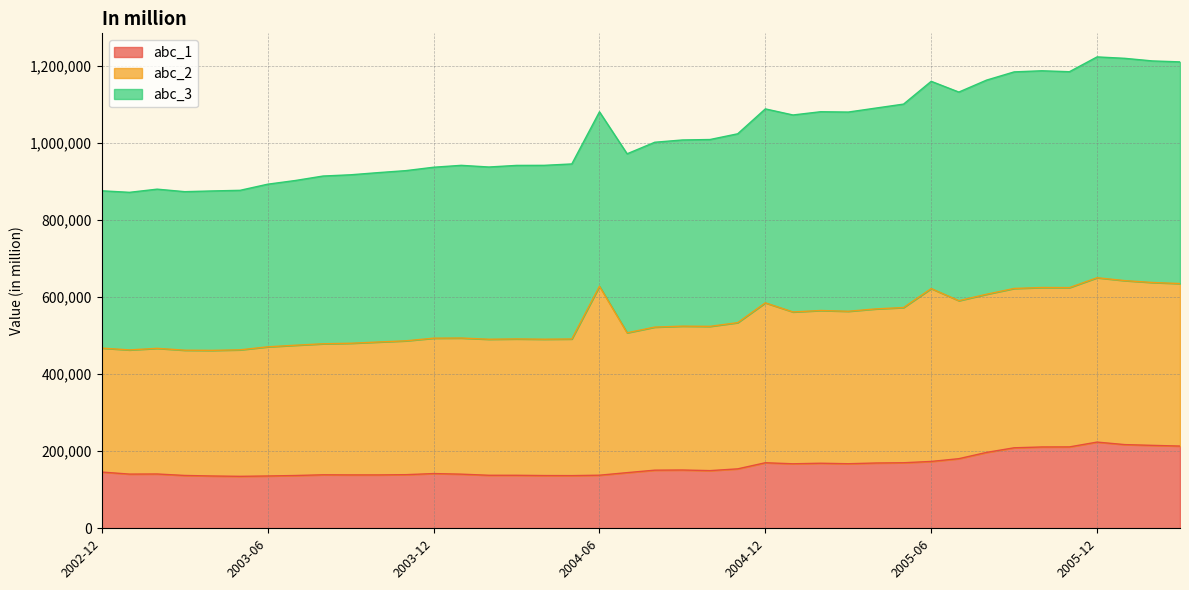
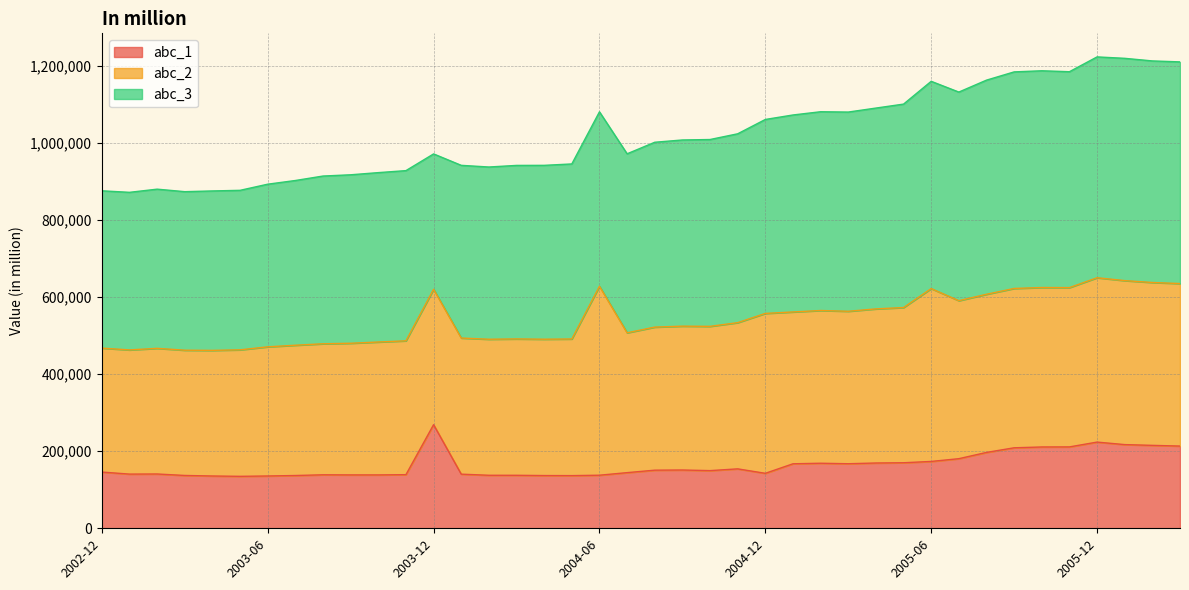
abc_1, 2003-12: 140,000 -> 270,000
abc_3, 2003-12: 440,000 -> 350,000
abc_1, 2004-12: 170,000 -> 140,000
